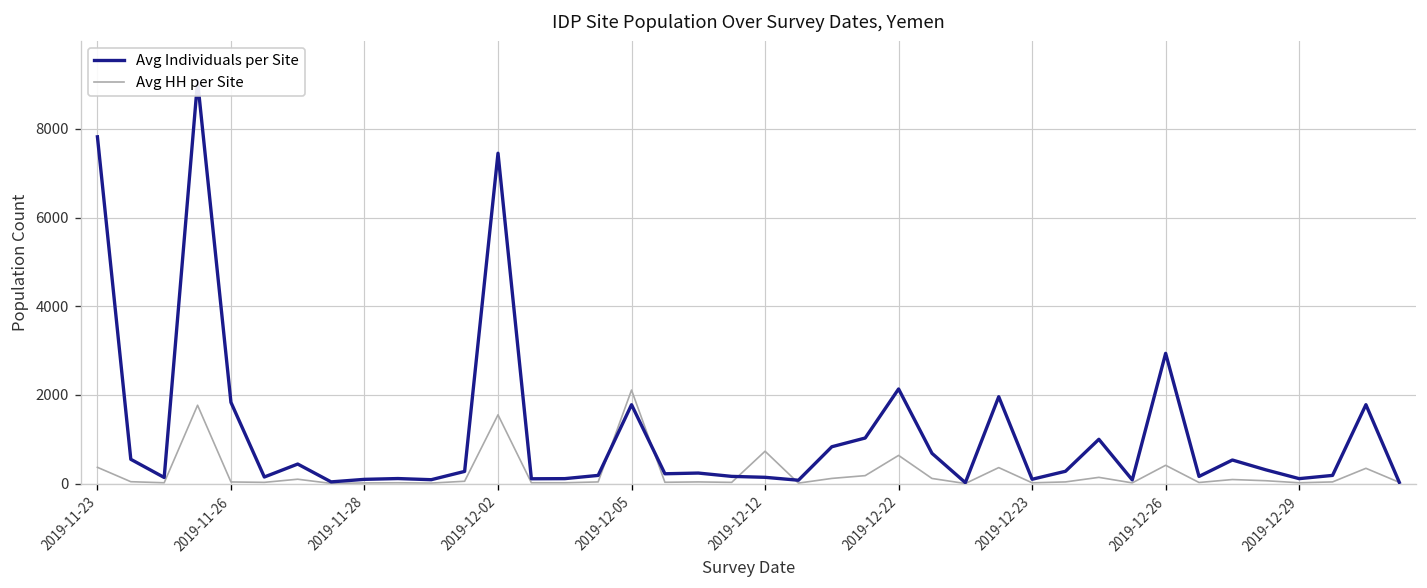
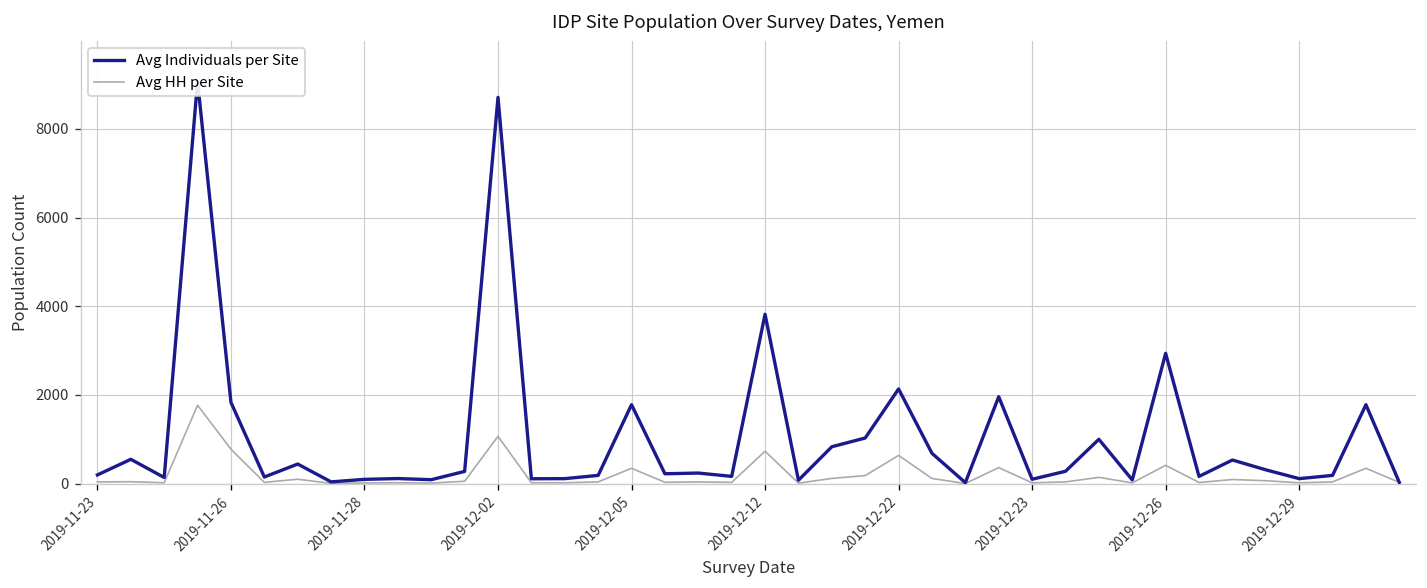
Avg Individuals per Site, 2019-11-23: 7800 -> 200
Avg HH per Site, 2019-11-23: 400 -> 0
Avg HH per Site, 2019-11-26: 0 -> 800
Avg Individuals per Site, 2019-12-02: 7500 -> 8700
Avg HH per Site, 2019-12-02: 1600 -> 1100
Avg HH per Site, 2019-12-05: 2100 -> 300
Avg Individuals per Site, 2019-12-12: 100 -> 3800
